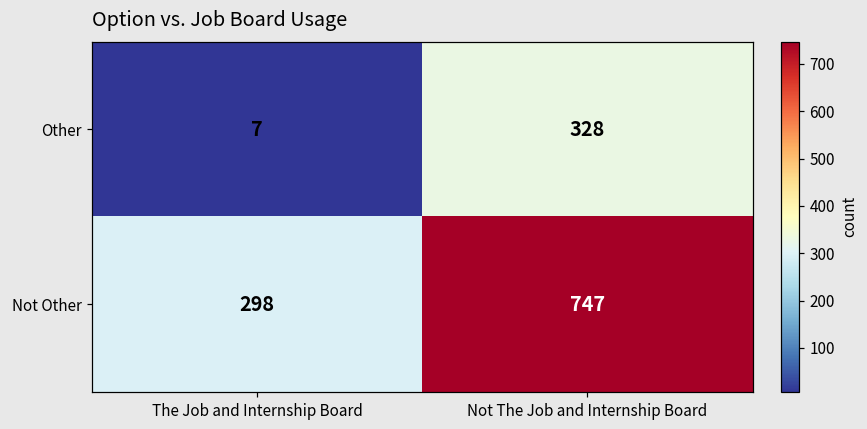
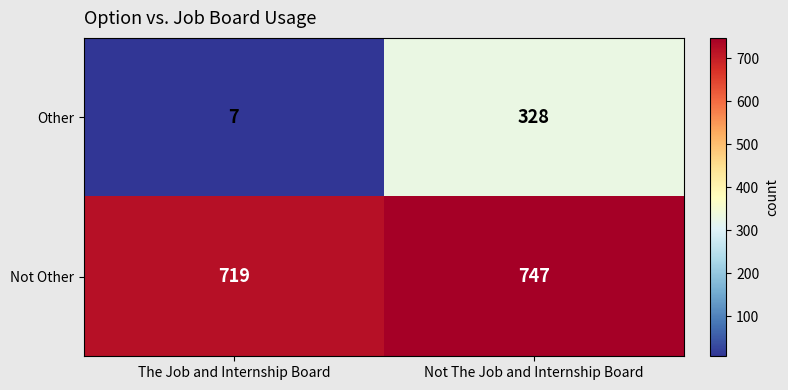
Not Other, The Job and Internship Board: 298 -> 719
